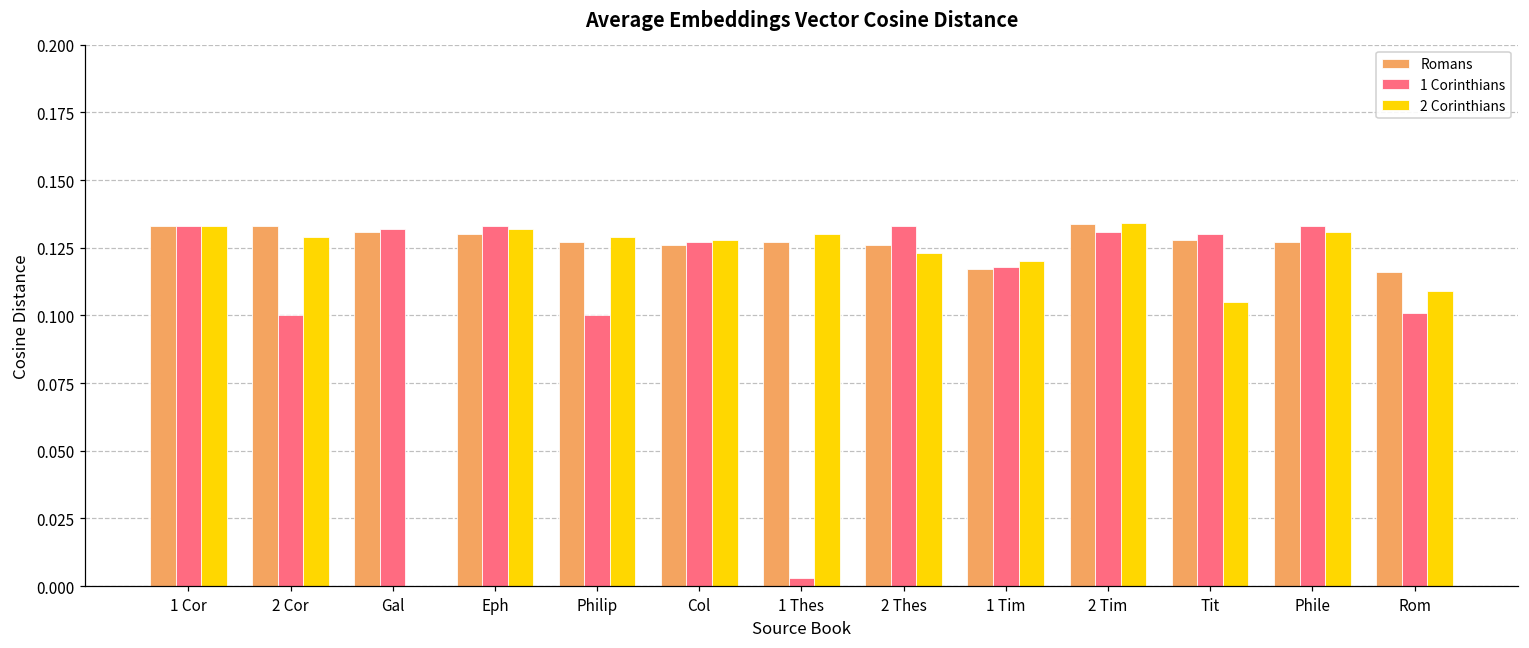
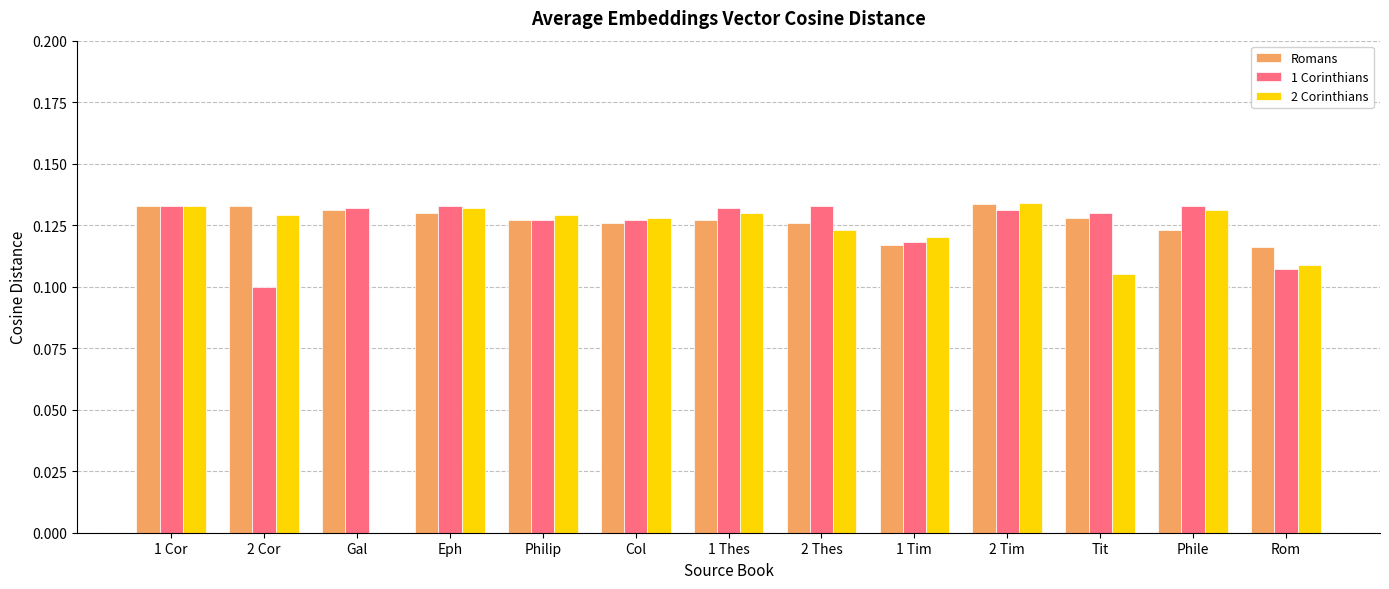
1 Corinthians, Philip: 0.100 -> 0.127
1 Corinthians, 1 Thes: 0.003 -> 0.132
Romans, Phile: 0.127 -> 0.123
1 Corinthians, Rom: 0.101 -> 0.107
